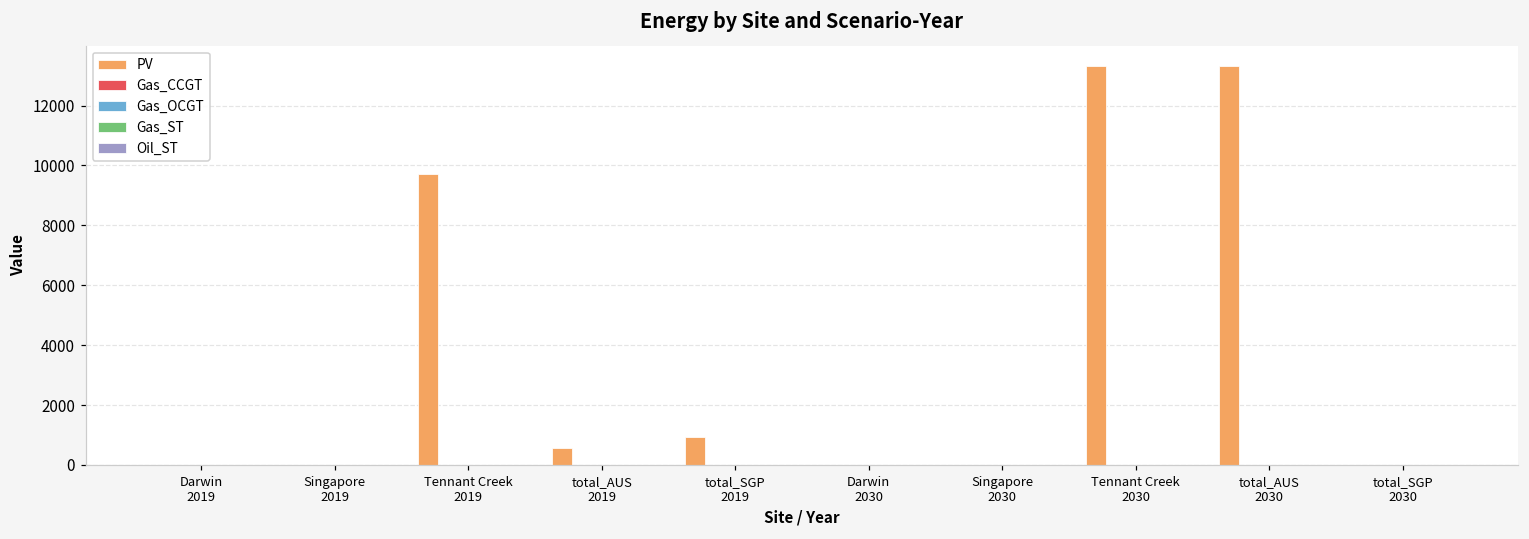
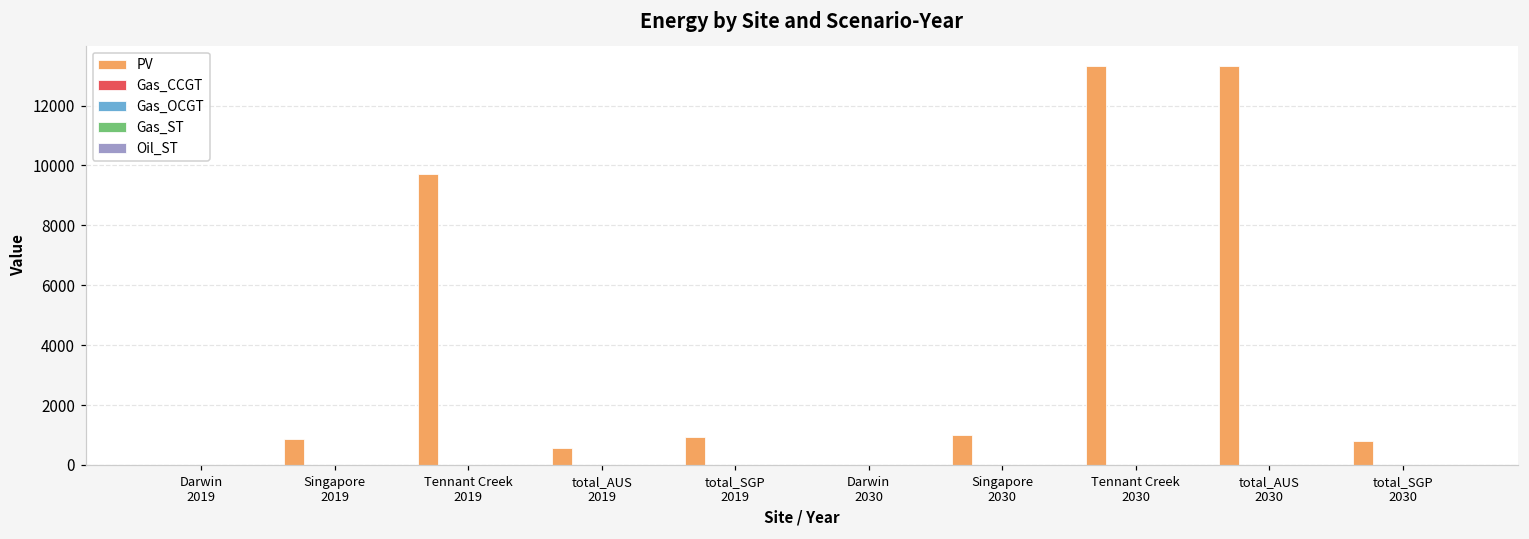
PV, Singapore 2019: 0 -> 900
PV, Singapore 2030: 0 -> 1000
PV, total_SGP 2030: 0 -> 800
